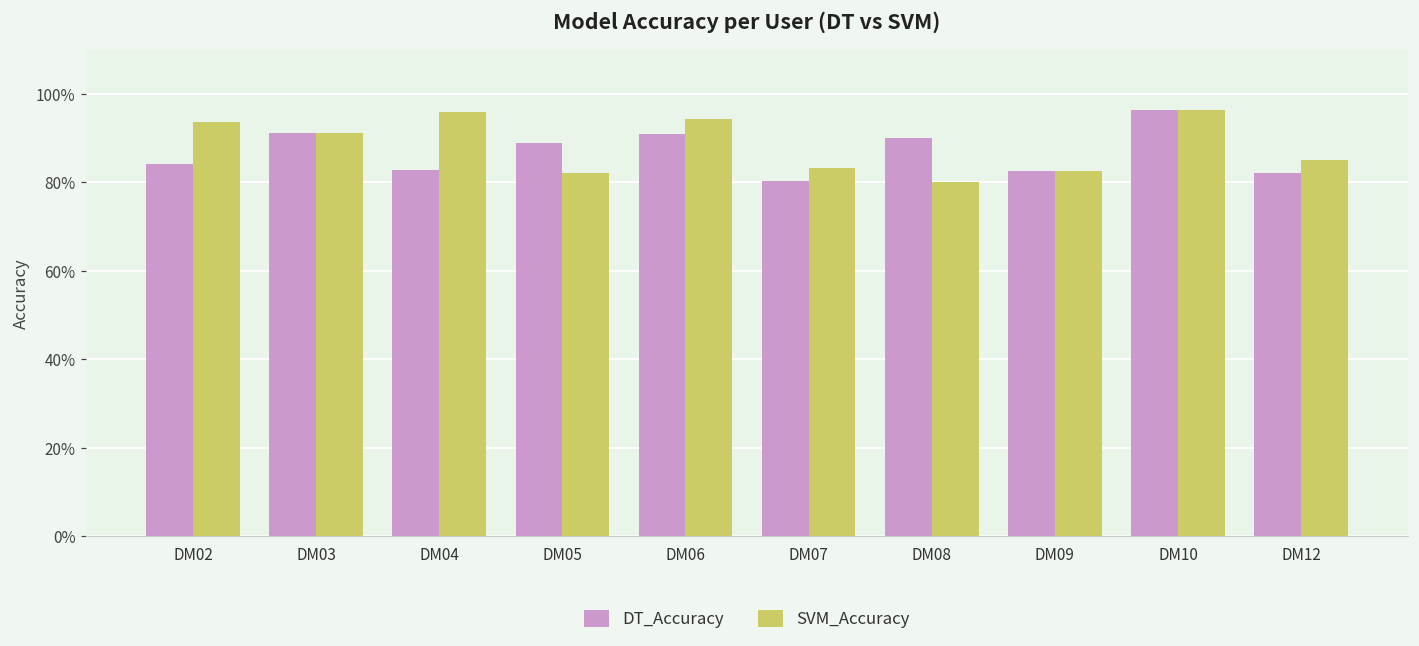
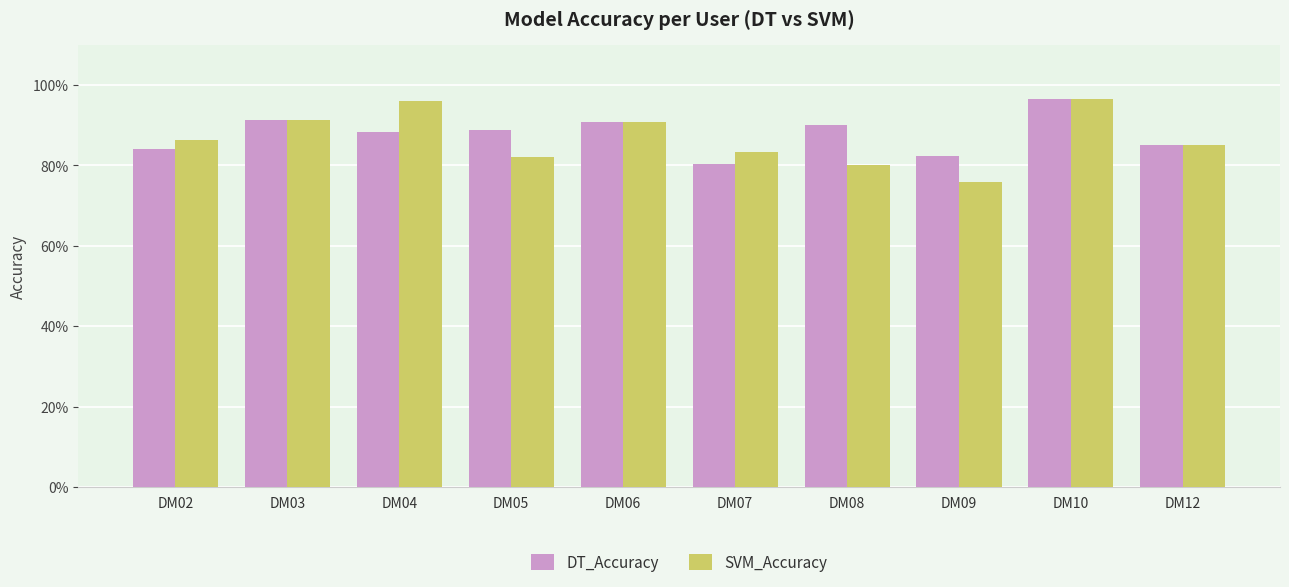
SVM_Accuracy, DM02: 94% -> 86%
DT_Accuracy, DM04: 83% -> 88%
SVM_Accuracy, DM06: 94% -> 91%
SVM_Accuracy, DM09: 82% -> 76%
DT_Accuracy, DM12: 82% -> 85%
